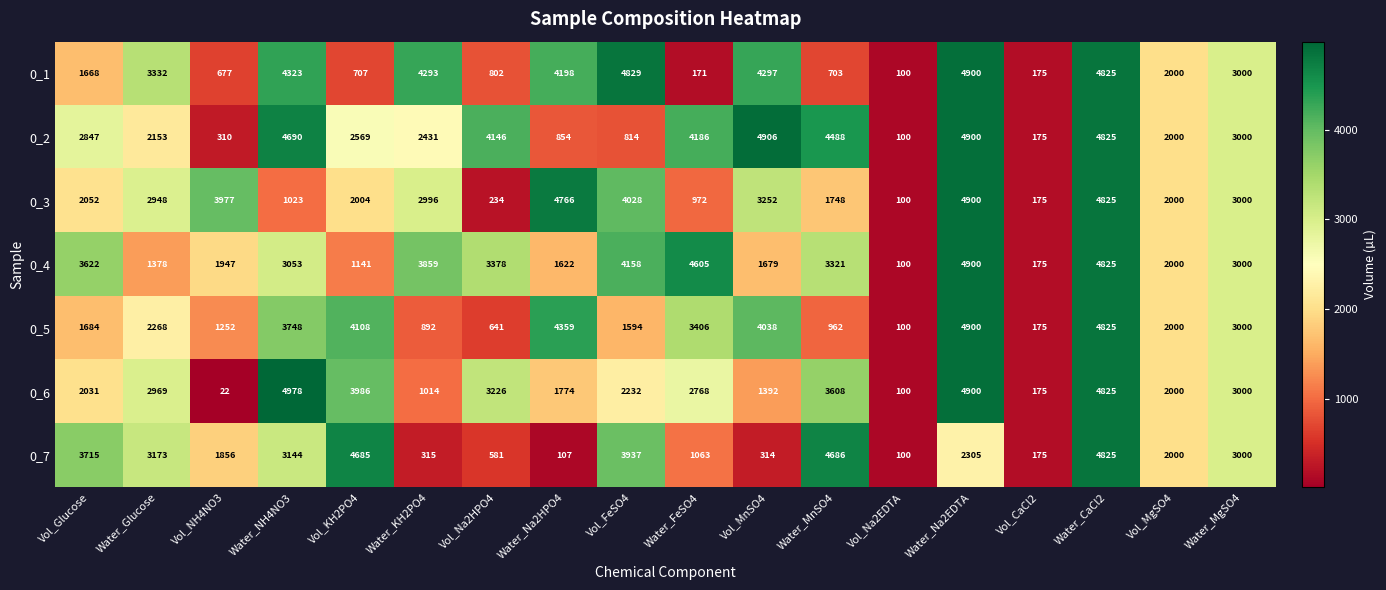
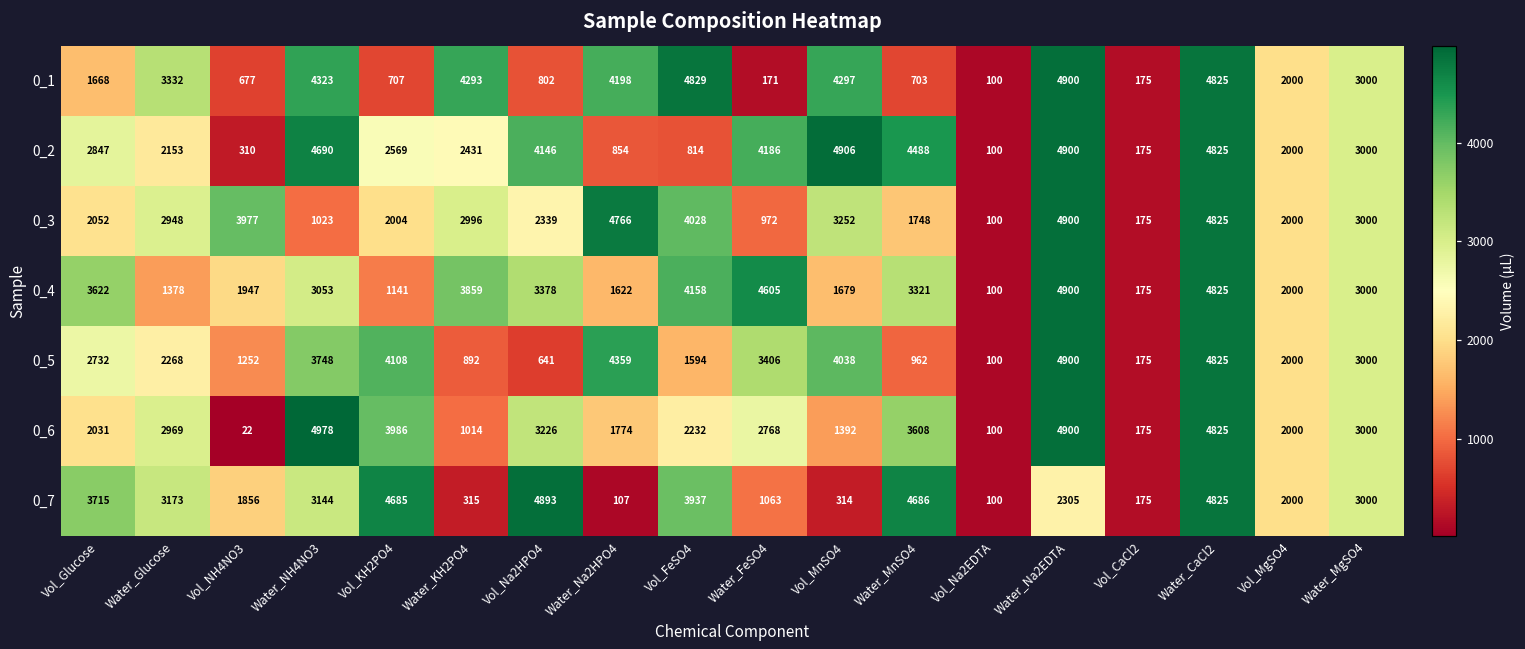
0_3, Vol_Na2HPO4: 234 -> 2339
0_5, Vol_Glucose: 1684 -> 2732
0_7, Vol_Na2HPO4: 581 -> 4893
